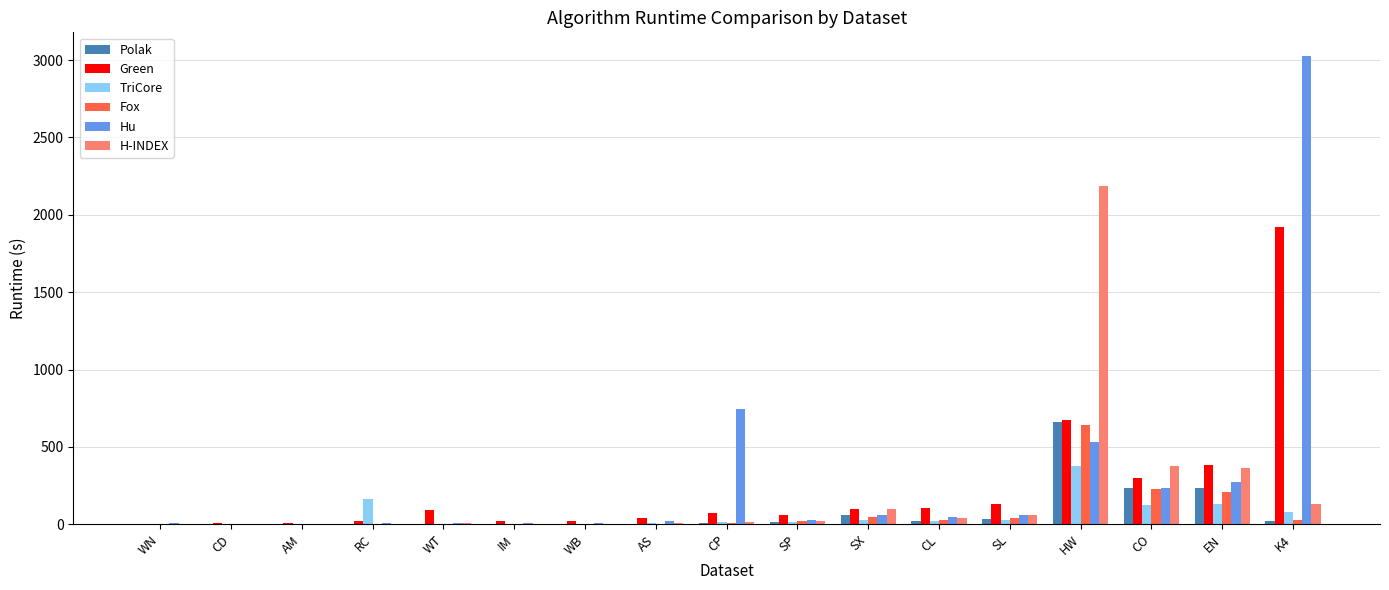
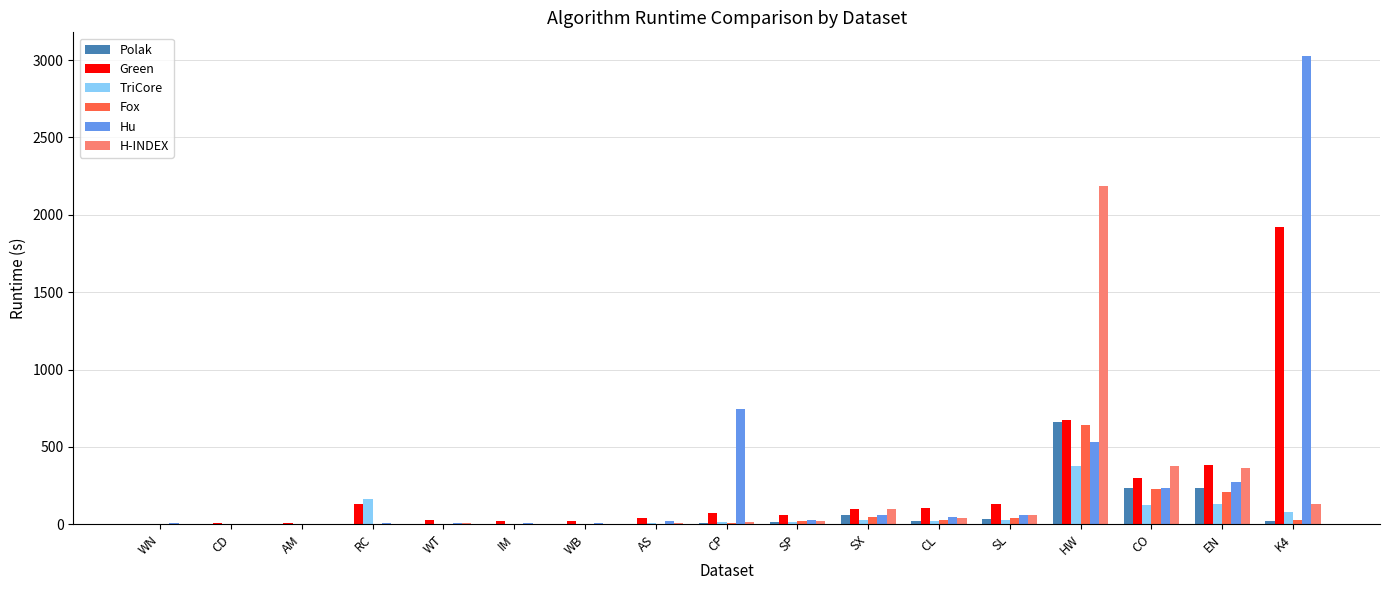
Green, RC: 20 -> 130
Green, WT: 90 -> 30
